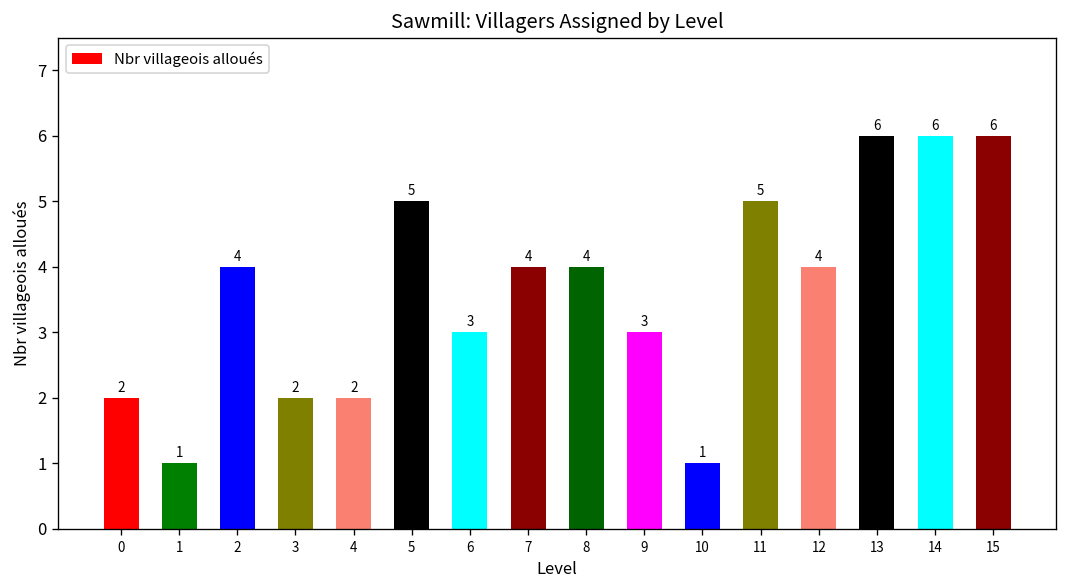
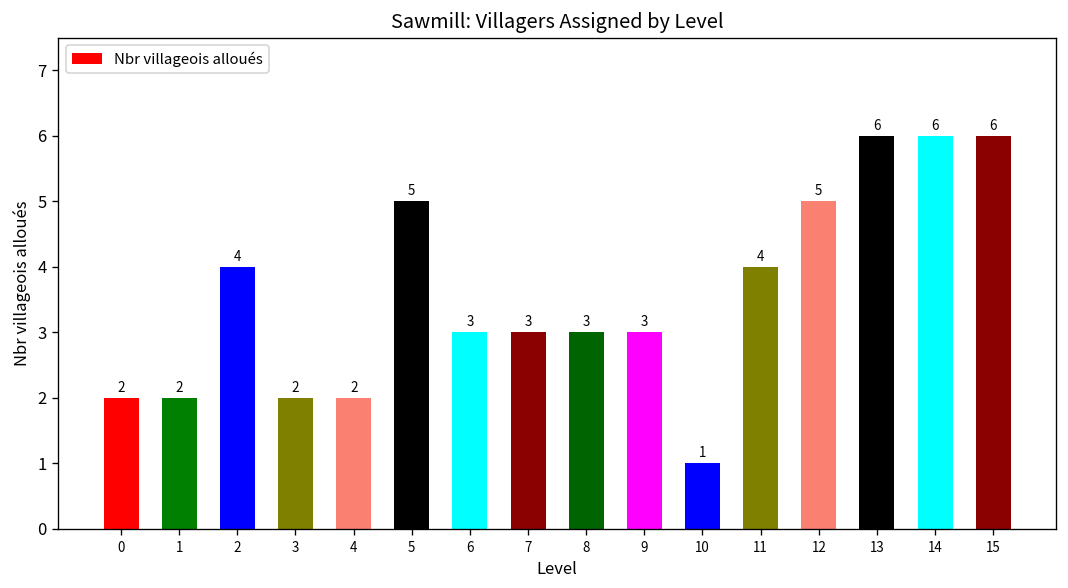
1: 1 -> 2
7: 4 -> 3
8: 4 -> 3
11: 5 -> 4
12: 4 -> 5
